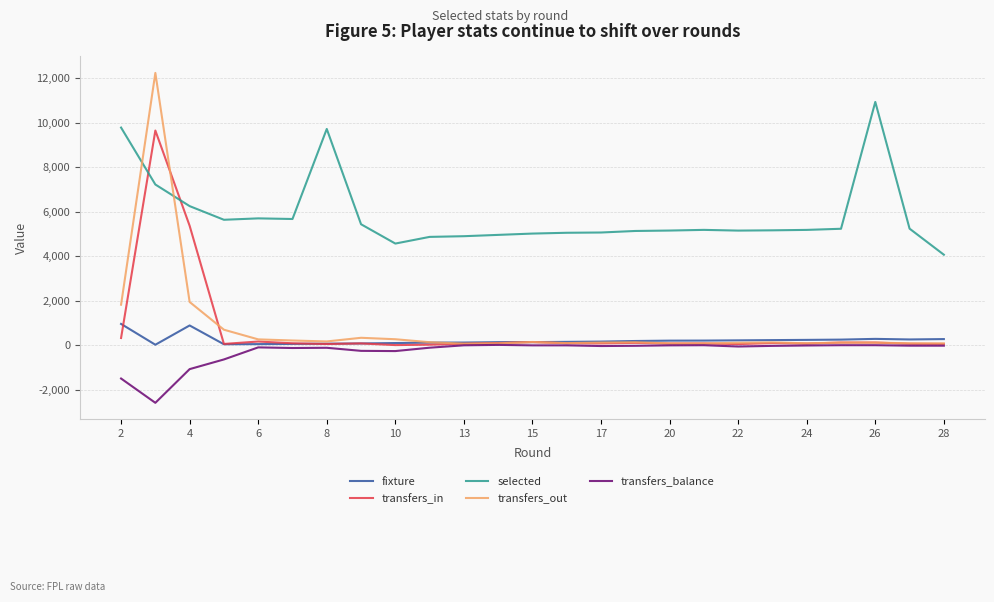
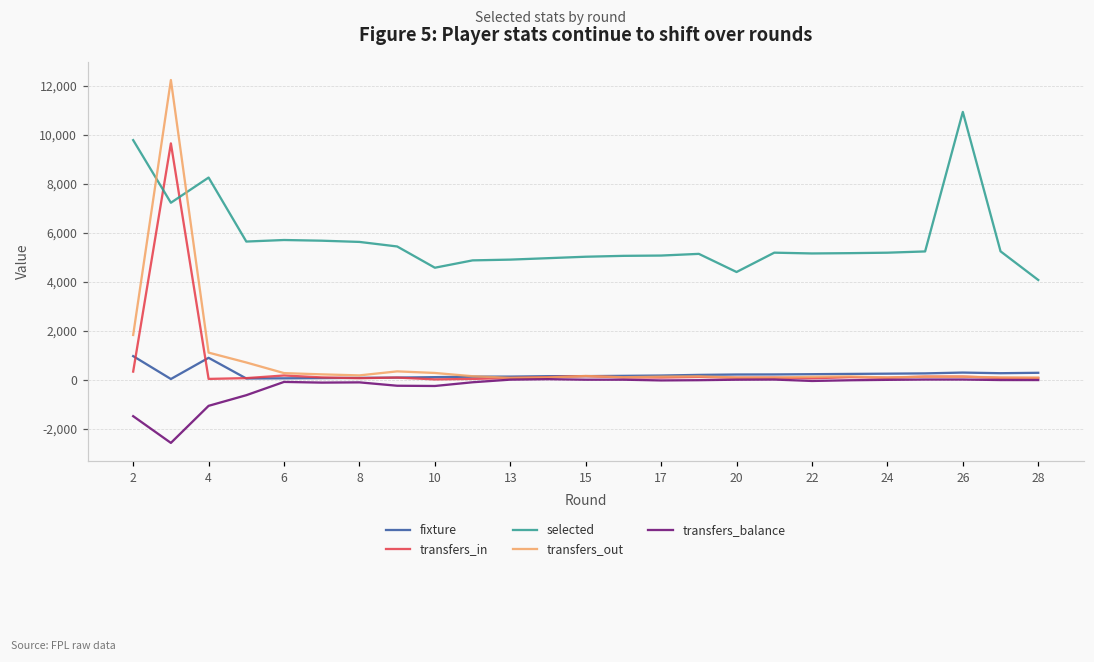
transfers_in, 4: 5,400 -> 0
selected, 4: 6,300 -> 8,300
transfers_out, 4: 1,900 -> 1,100
selected, 8: 9,700 -> 5,600
selected, 20: 5,200 -> 4,400
